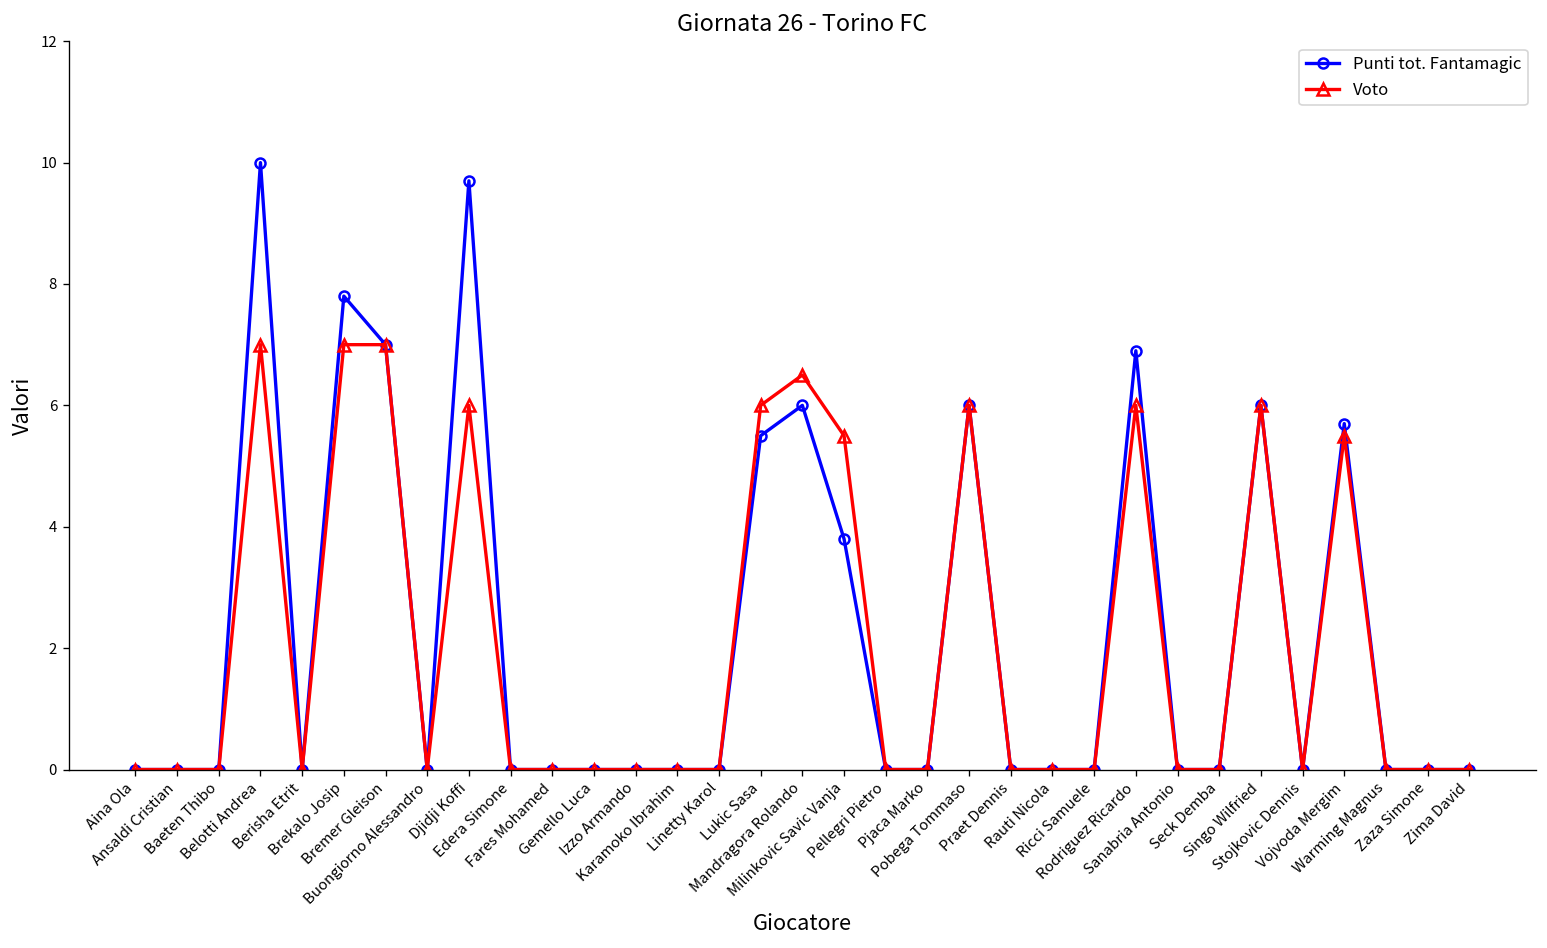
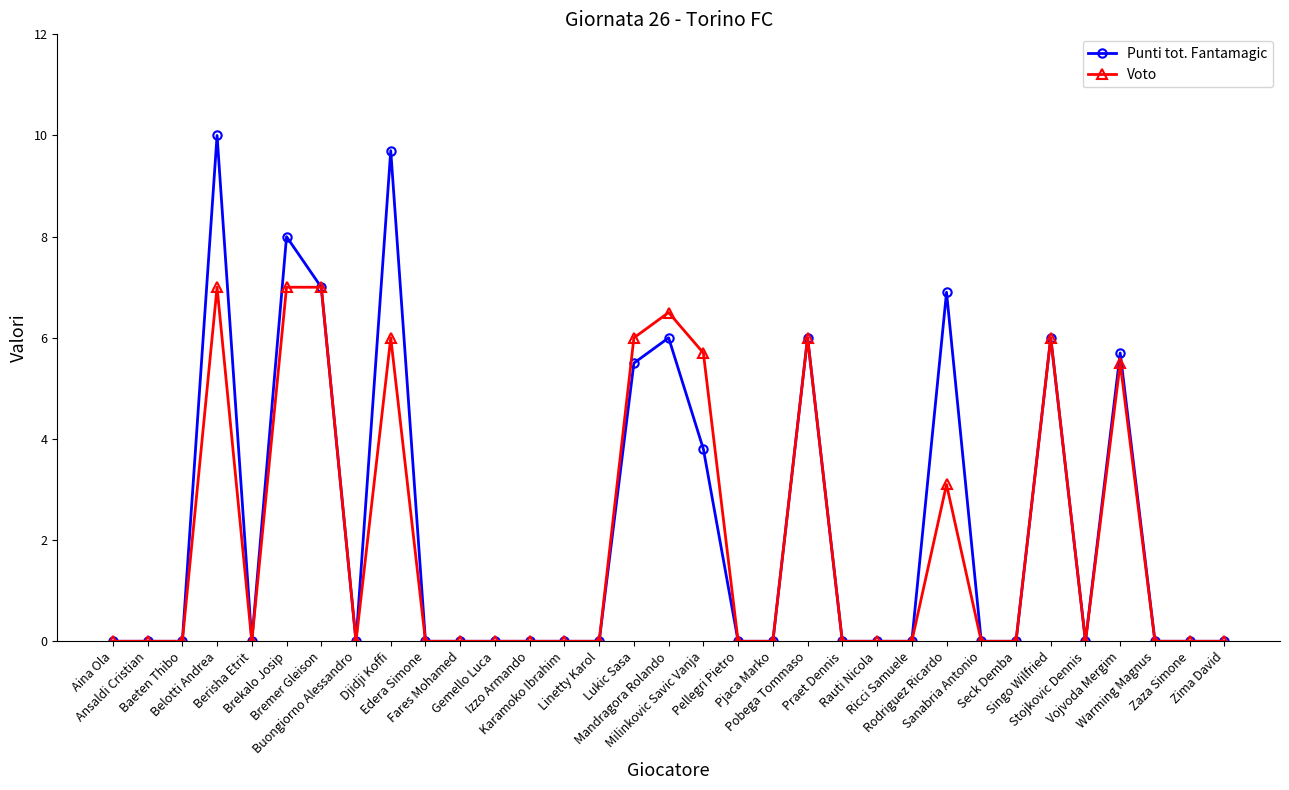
Punti tot. Fantamagic, Brekalo Josip: 7.8 -> 8.0
Voto, Milinkovic Savic Vanja: 5.5 -> 5.7
Voto, Rodriguez Ricardo: 6.0 -> 3.1
